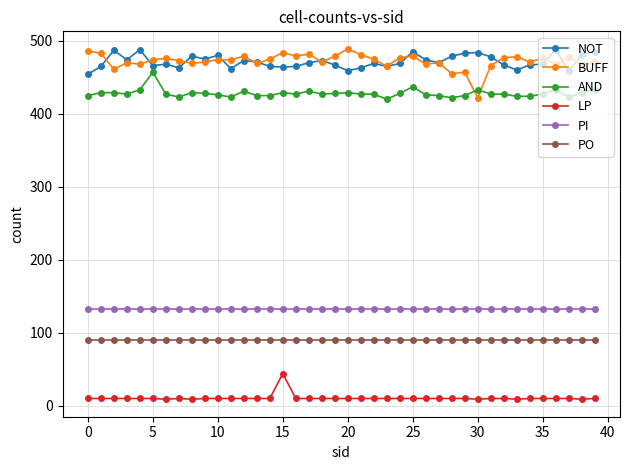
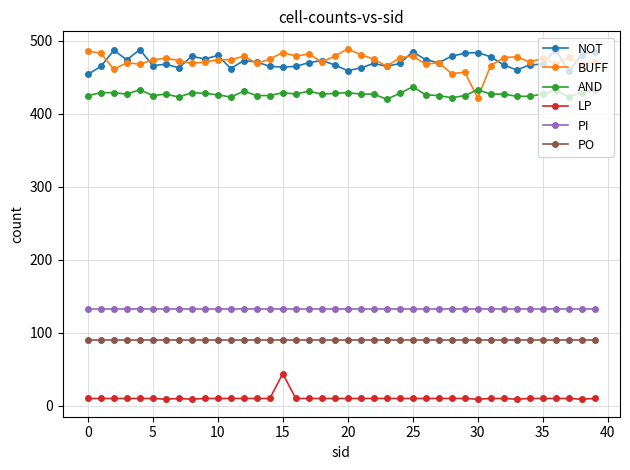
AND, 5: 460 -> 430
